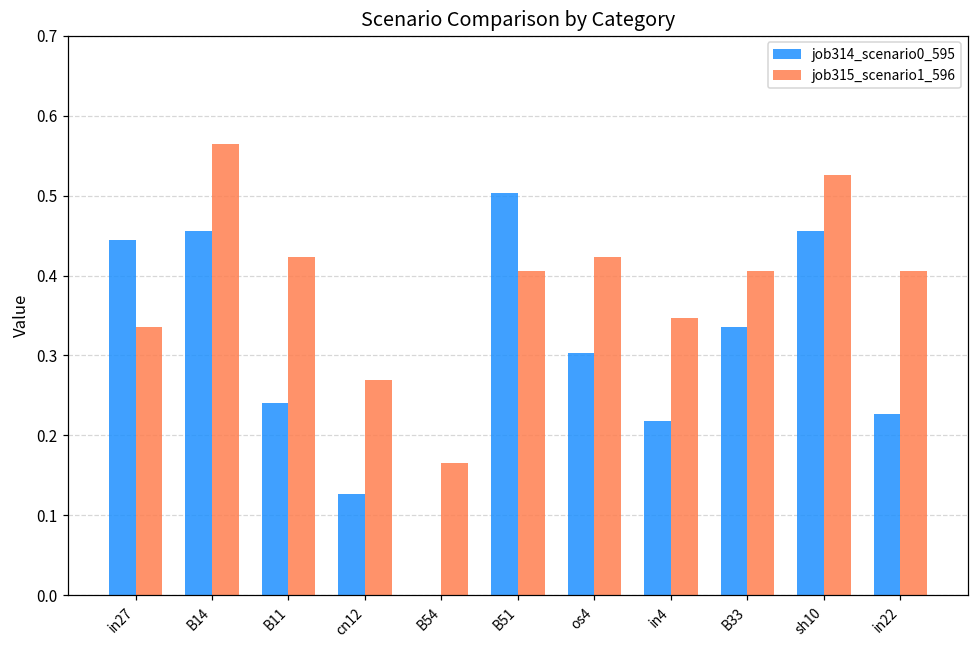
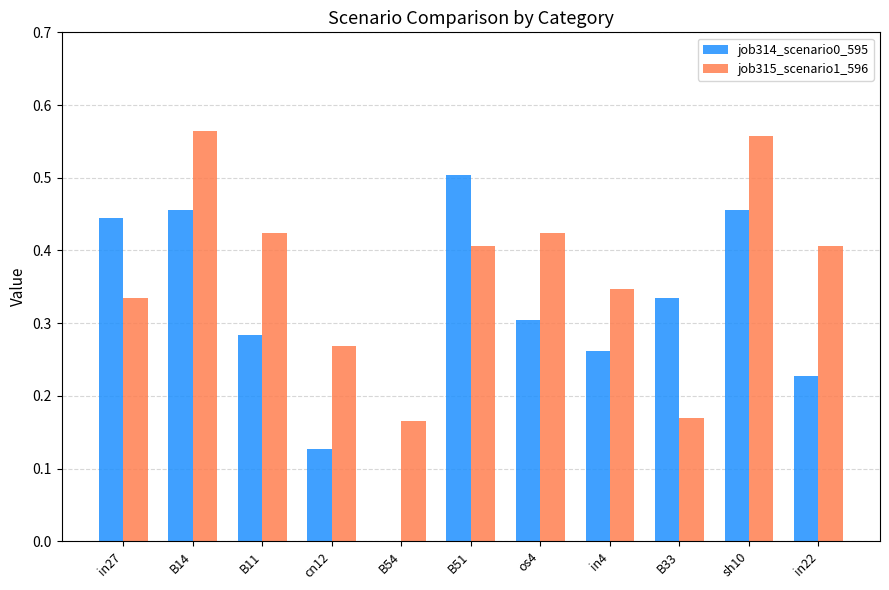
job314_scenario0_595, B11: 0.24 -> 0.28
job314_scenario0_595, in4: 0.22 -> 0.26
job315_scenario1_596, B33: 0.41 -> 0.17
job315_scenario1_596, sh10: 0.53 -> 0.56
